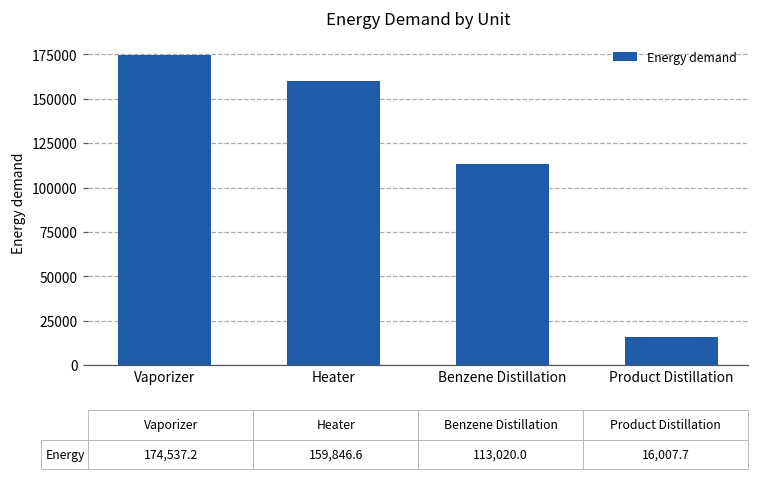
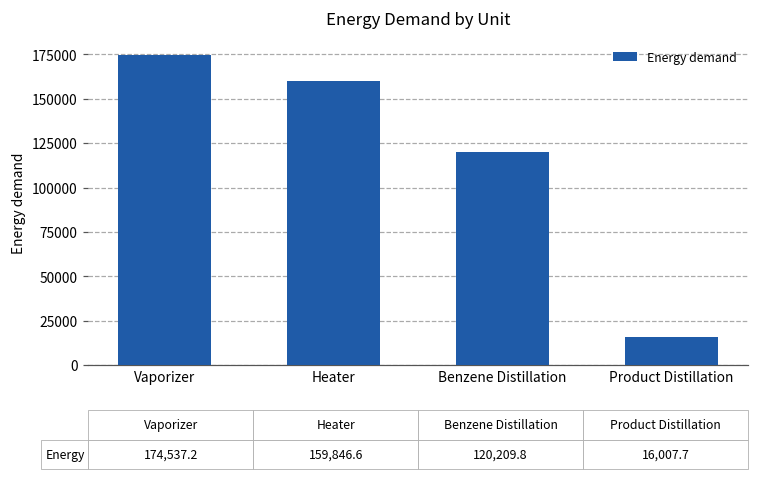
Benzene Distillation: 113,020.0 -> 120,209.8
